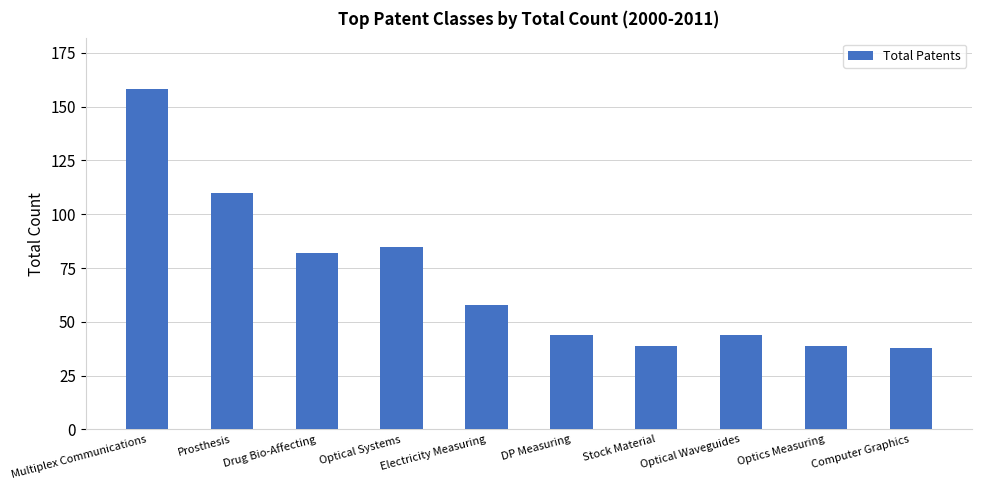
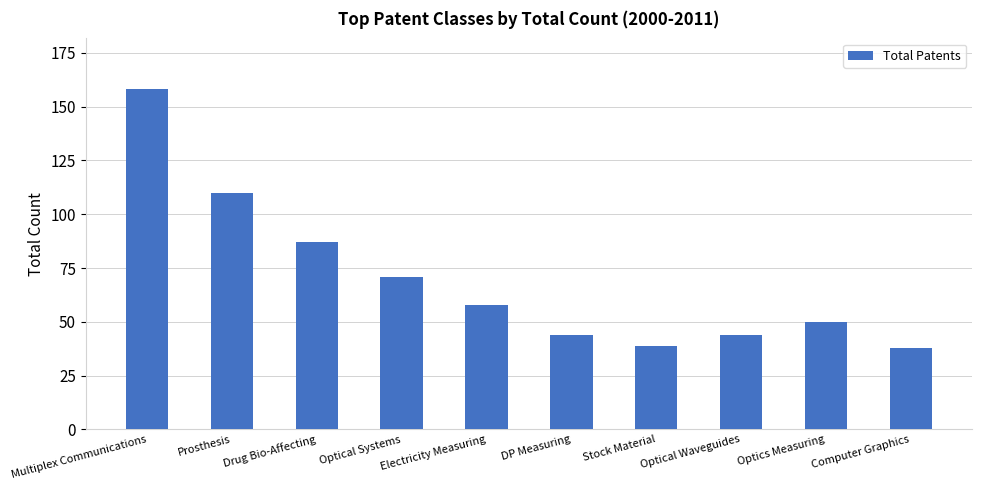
Drug Bio-Affecting: 82 -> 87
Optical Systems: 85 -> 71
Optics Measuring: 39 -> 50
